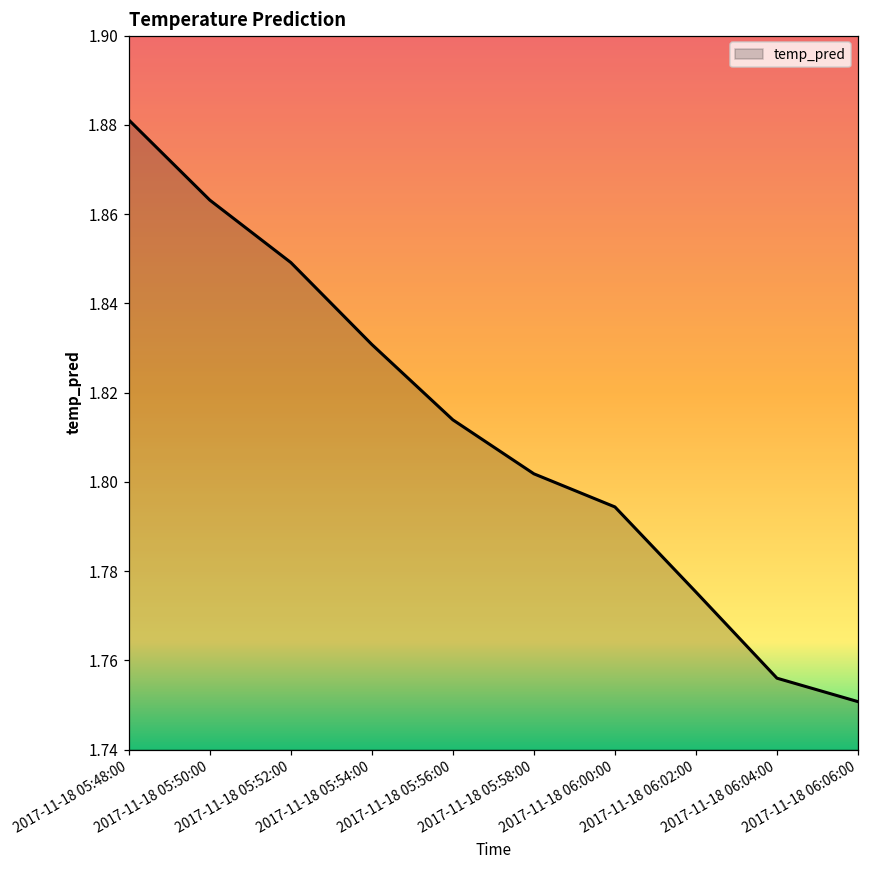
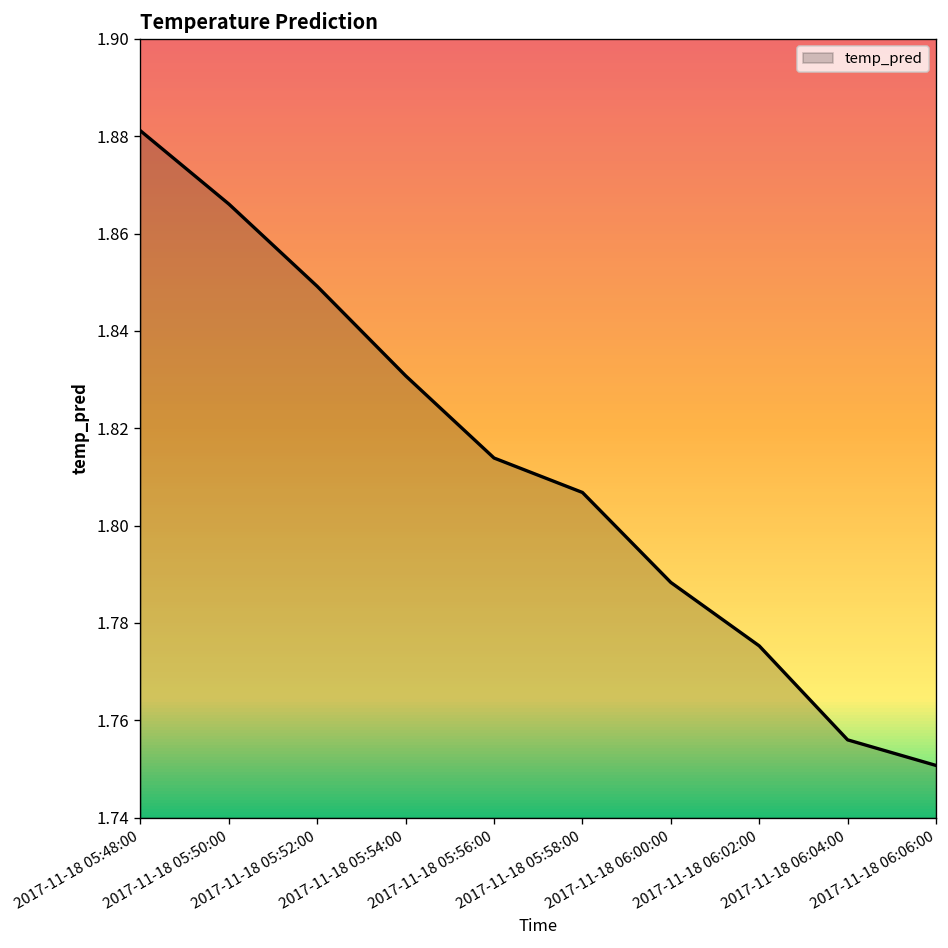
2017-11-18 05:50:00: 1.863 -> 1.866
2017-11-18 05:58:00: 1.802 -> 1.807
2017-11-18 06:00:00: 1.794 -> 1.788
